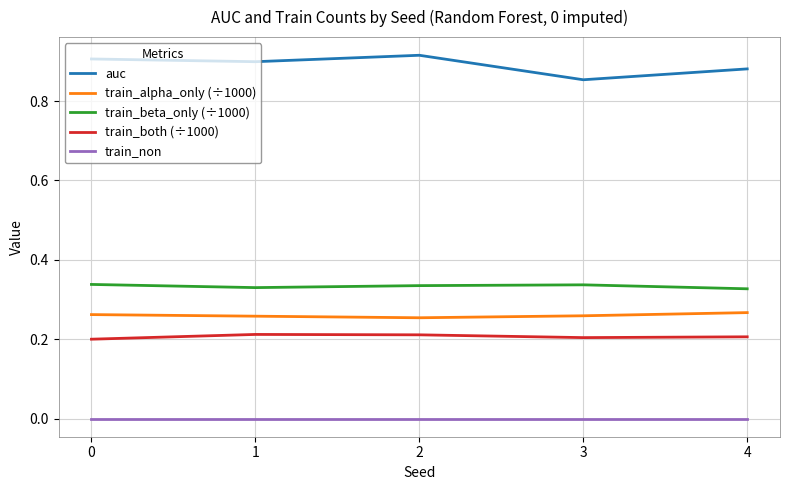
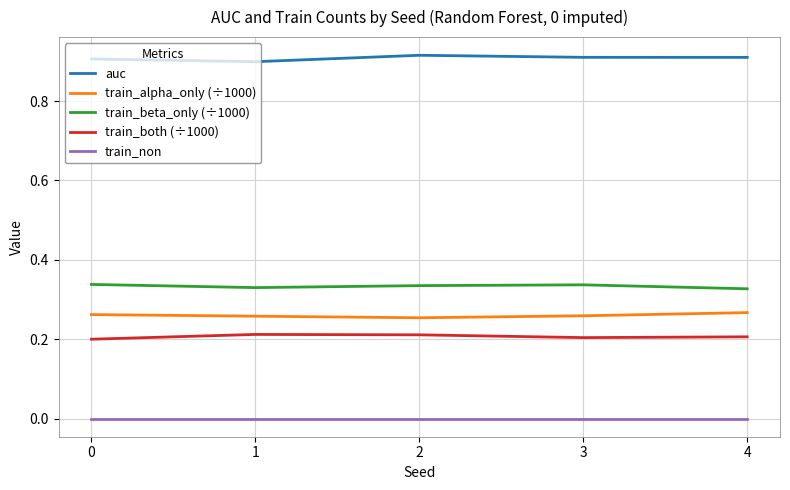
auc, 3: 0.85 -> 0.91
auc, 4: 0.88 -> 0.91
